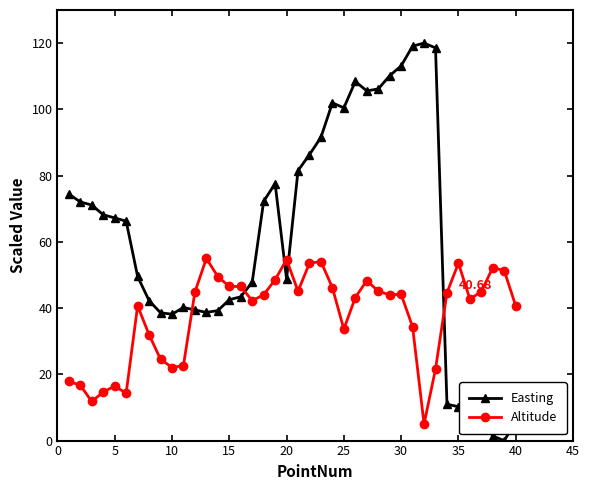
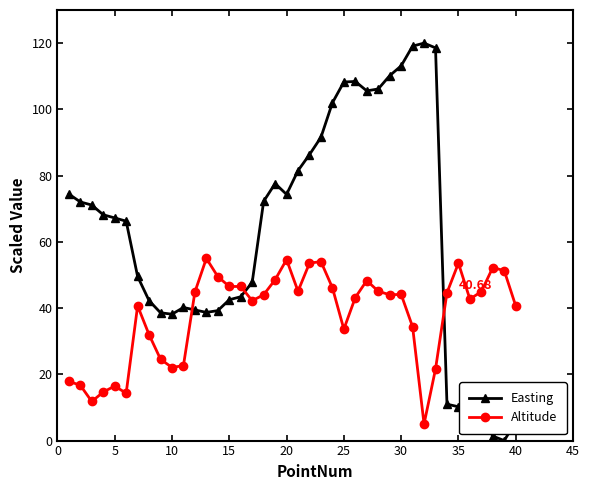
Easting, 20: 49 -> 74
Easting, 25: 100 -> 108
